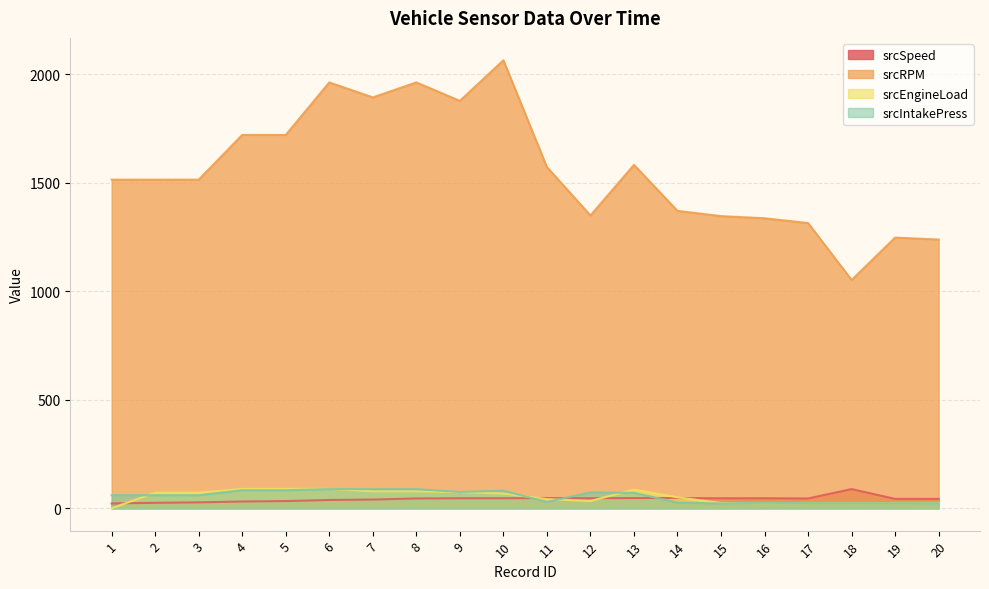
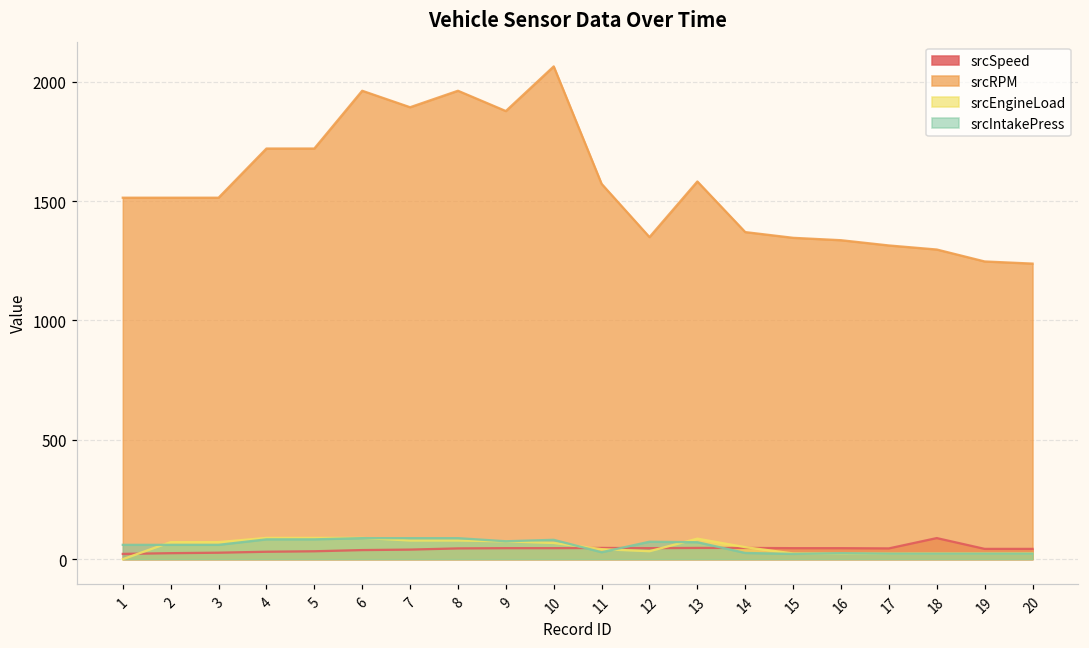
srcRPM, 18: 1050 -> 1300
